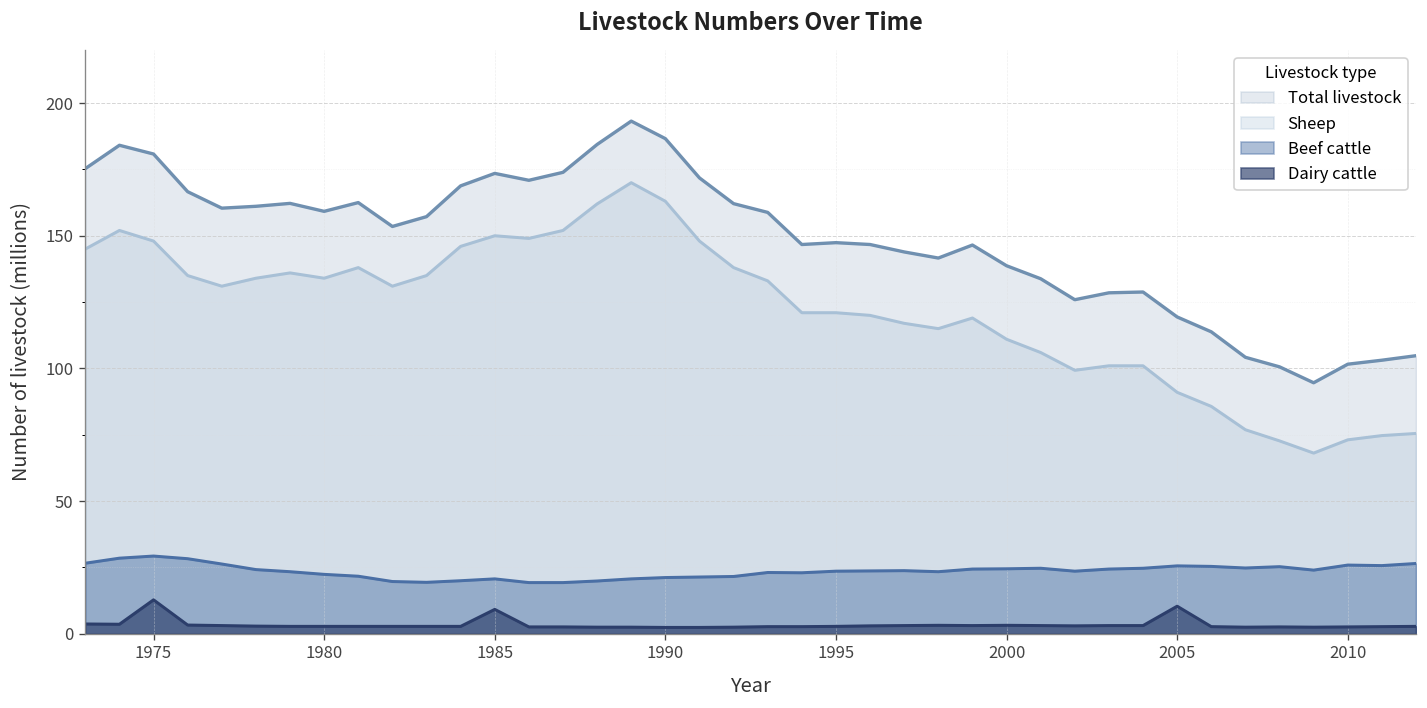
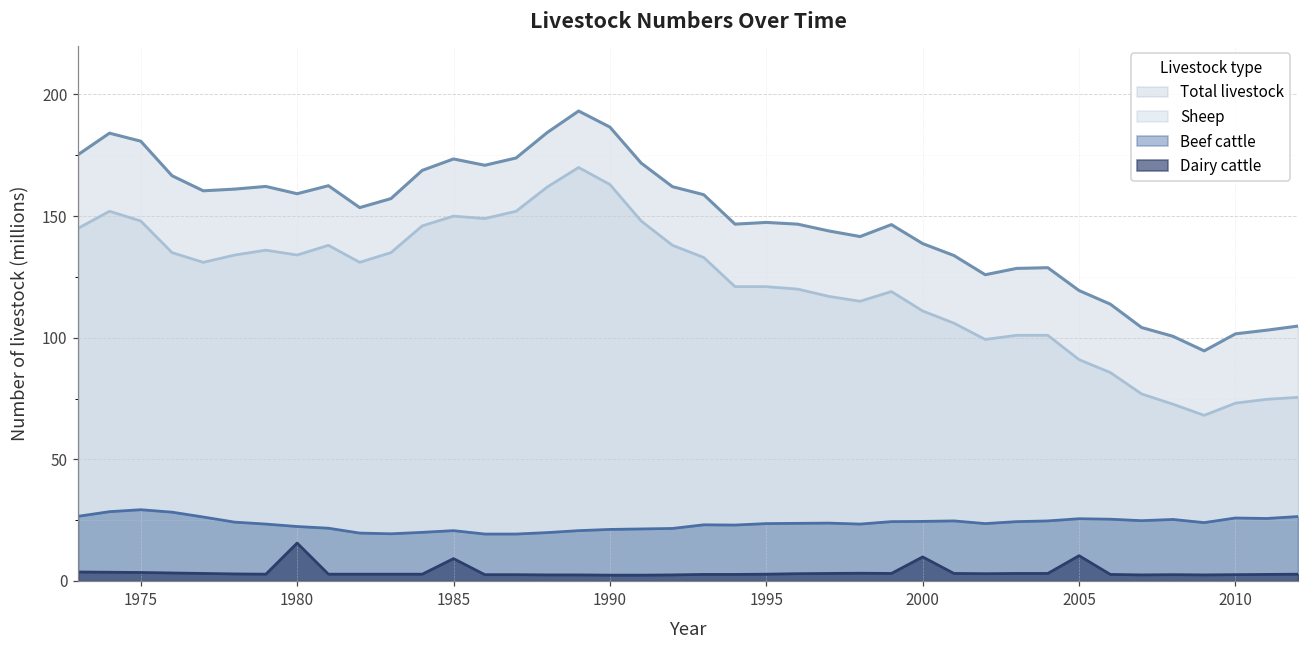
Dairy cattle, 1975: 13 -> 4
Dairy cattle, 1980: 3 -> 16
Dairy cattle, 2000: 3 -> 10
